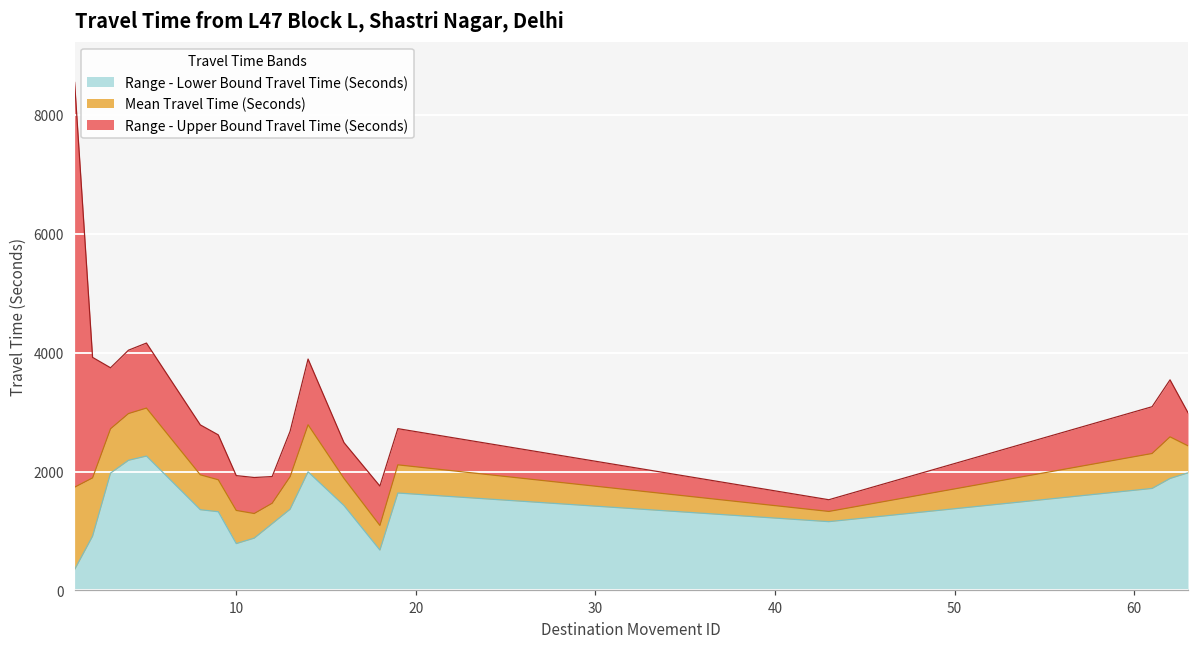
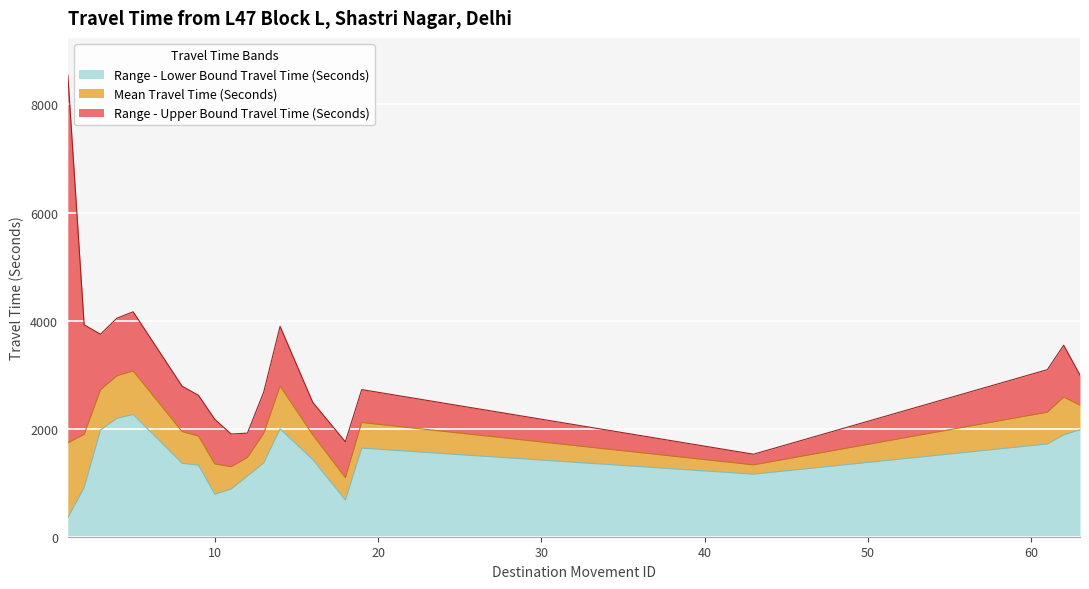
Range - Upper Bound Travel Time (Seconds), 10: 1900 -> 2200
